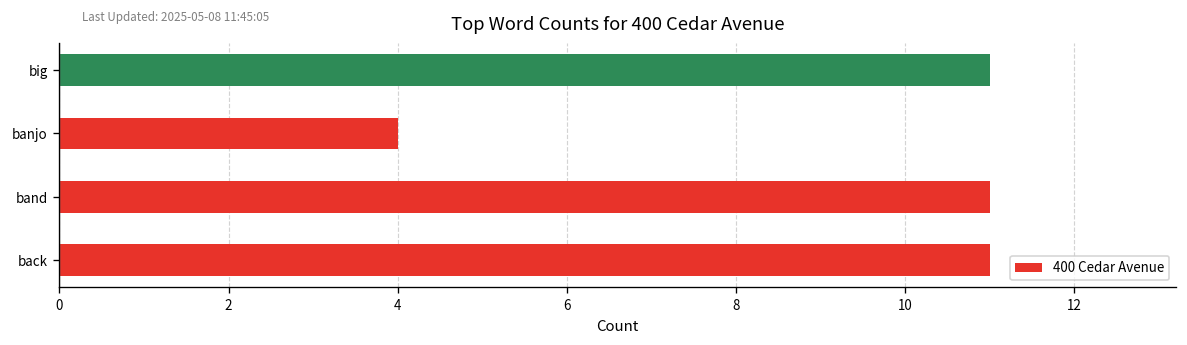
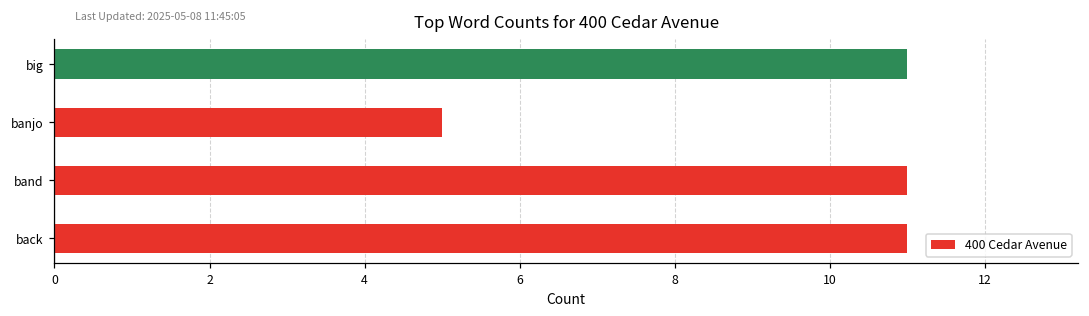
banjo: 4 -> 5
